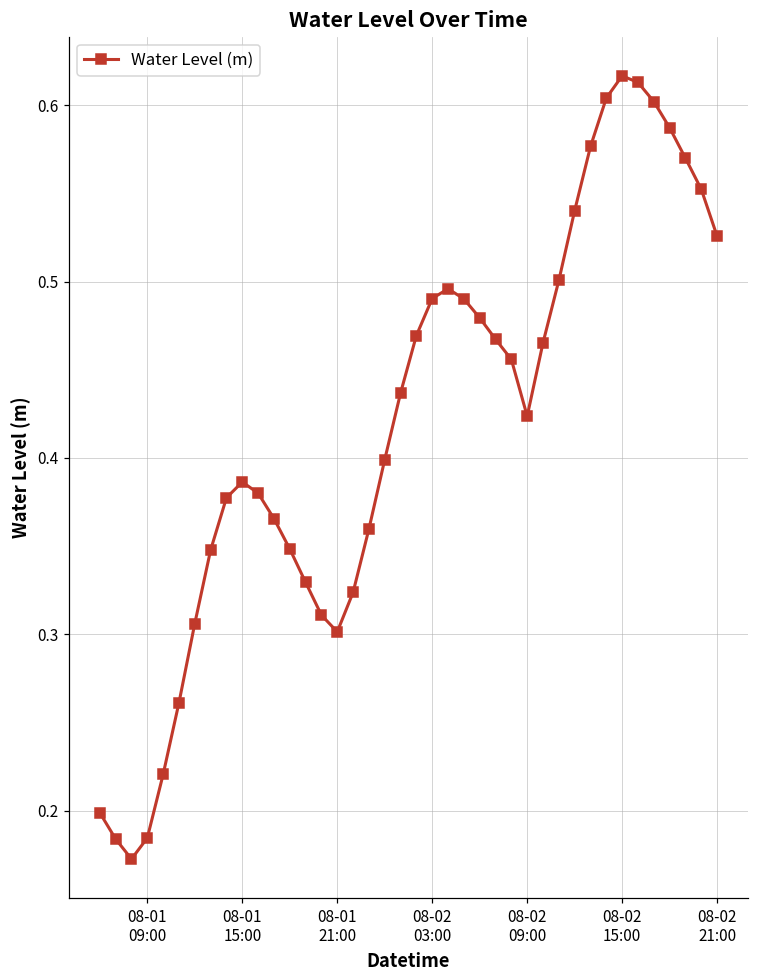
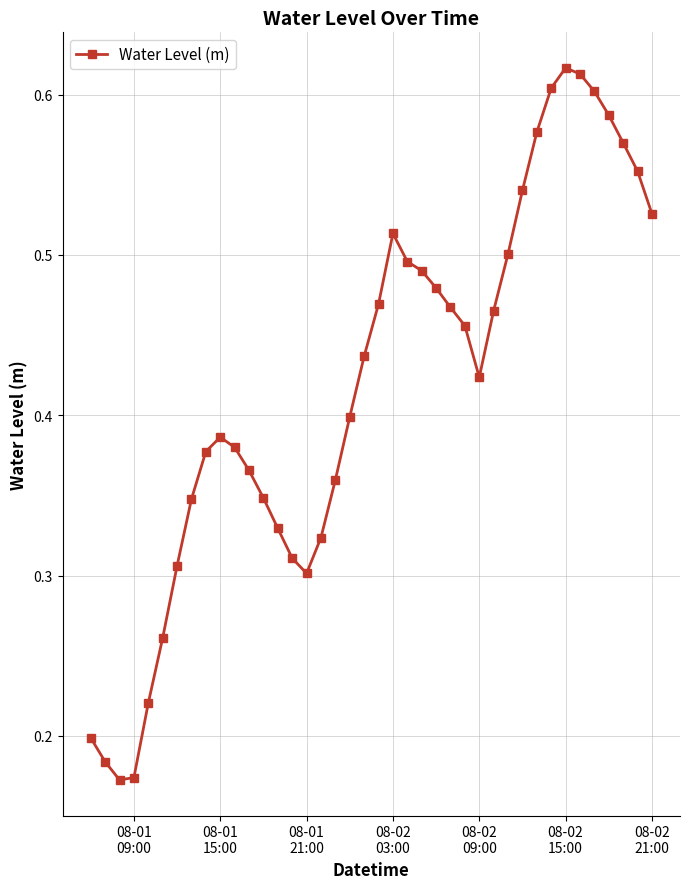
08-01 09:00: 0.184 -> 0.174
08-02 03:00: 0.490 -> 0.513
